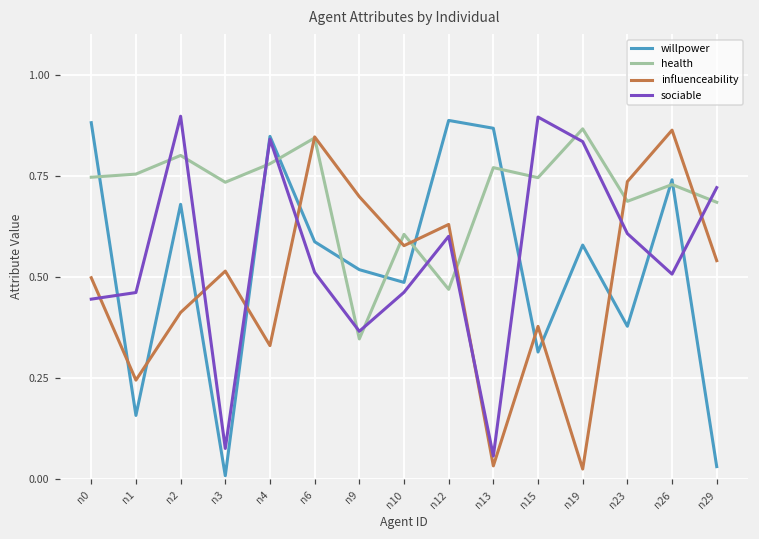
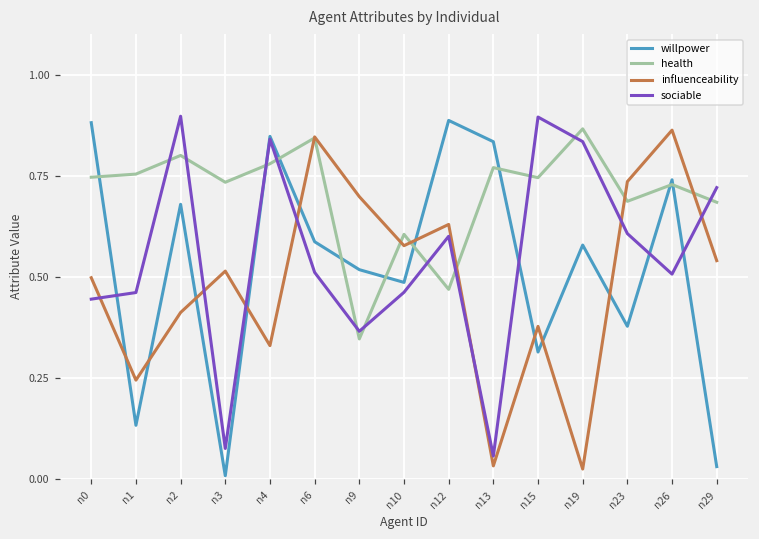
willpower, n1: 0.16 -> 0.13
willpower, n13: 0.87 -> 0.83
